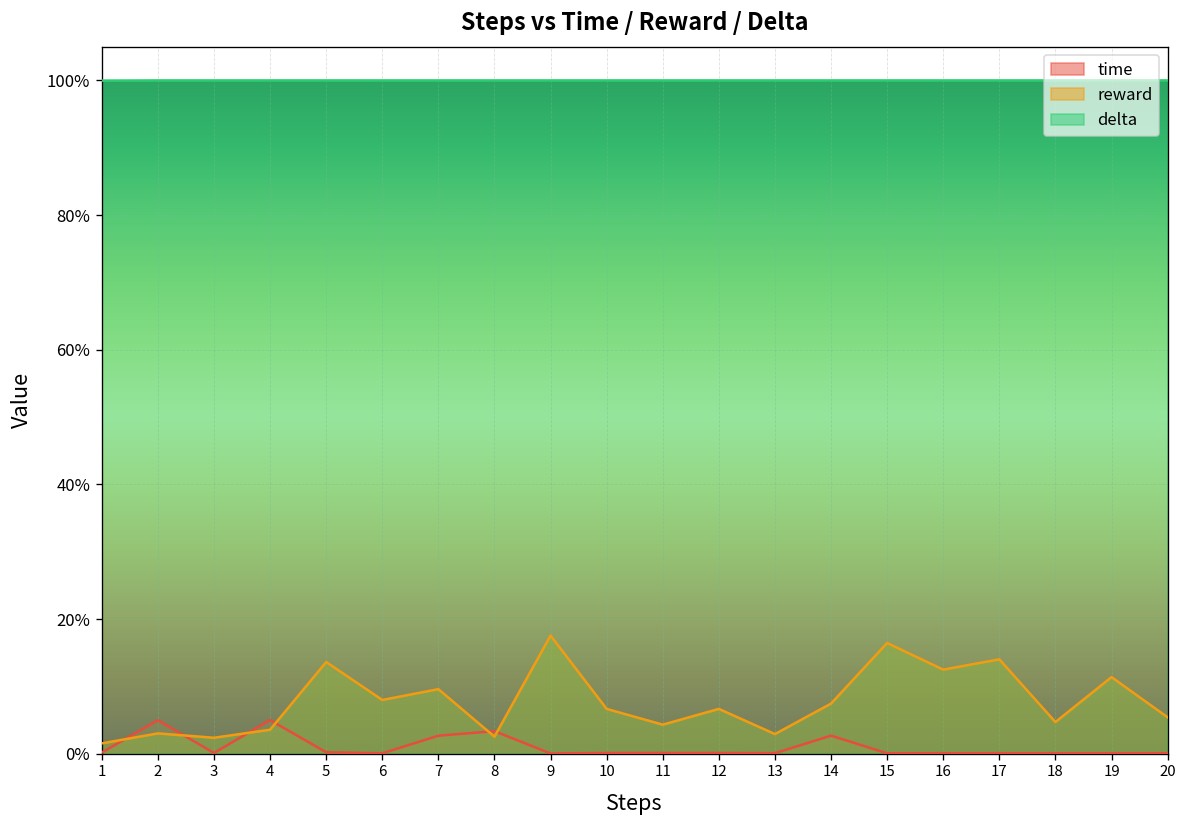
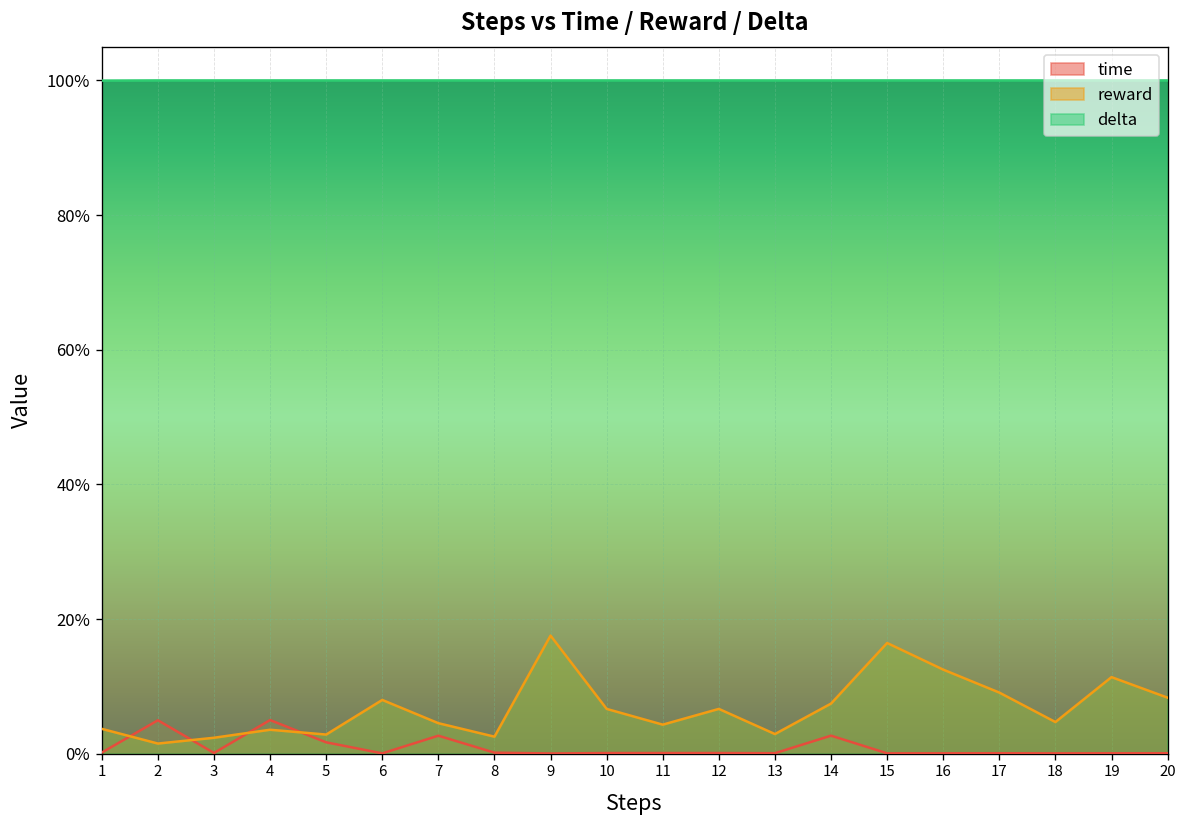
reward, 1: 2% -> 4%
reward, 2: 3% -> 2%
time, 5: 0% -> 2%
reward, 5: 14% -> 3%
reward, 7: 10% -> 5%
time, 8: 3% -> 0%
reward, 17: 14% -> 9%
reward, 20: 5% -> 8%
